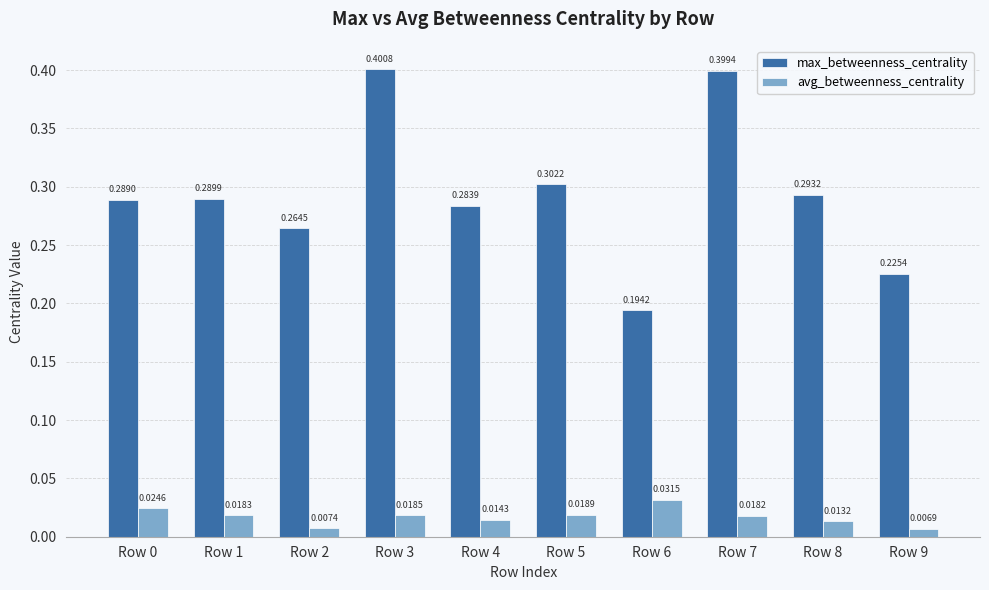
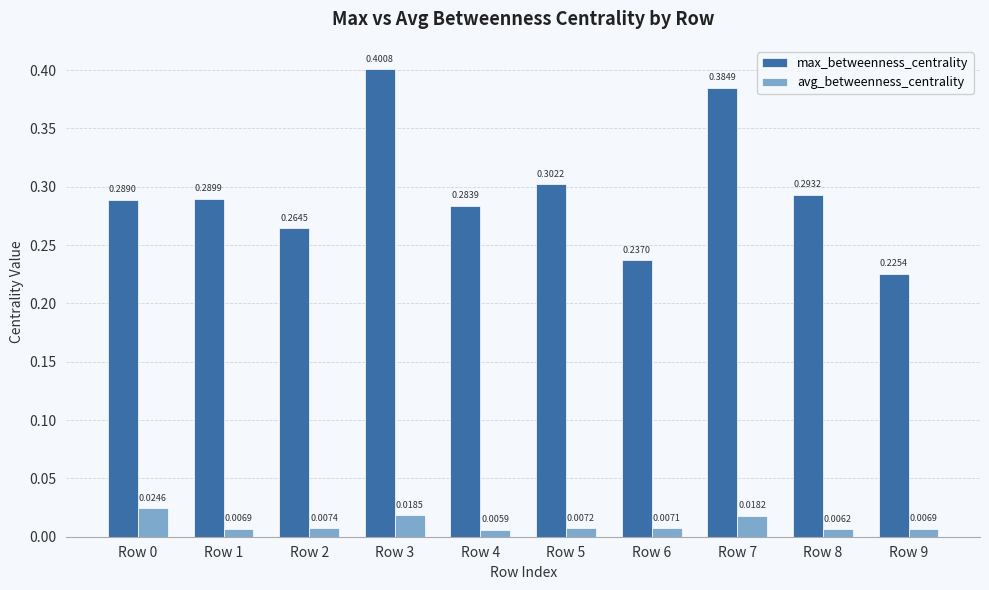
avg_betweenness_centrality, Row 1: 0.0183 -> 0.0069
avg_betweenness_centrality, Row 4: 0.0143 -> 0.0059
avg_betweenness_centrality, Row 5: 0.0189 -> 0.0072
max_betweenness_centrality, Row 6: 0.1942 -> 0.2370
avg_betweenness_centrality, Row 6: 0.0315 -> 0.0071
max_betweenness_centrality, Row 7: 0.3994 -> 0.3849
avg_betweenness_centrality, Row 8: 0.0132 -> 0.0062
